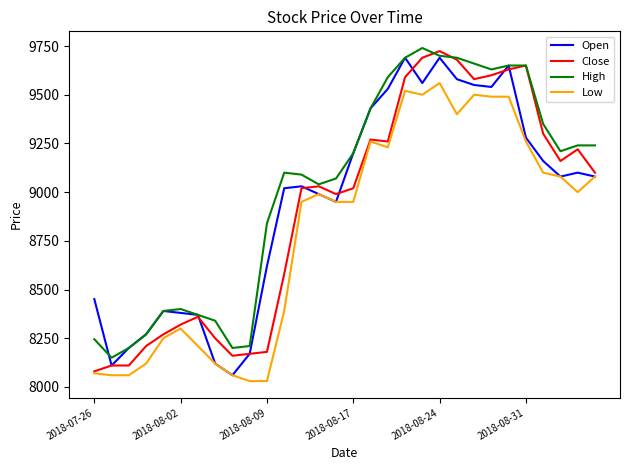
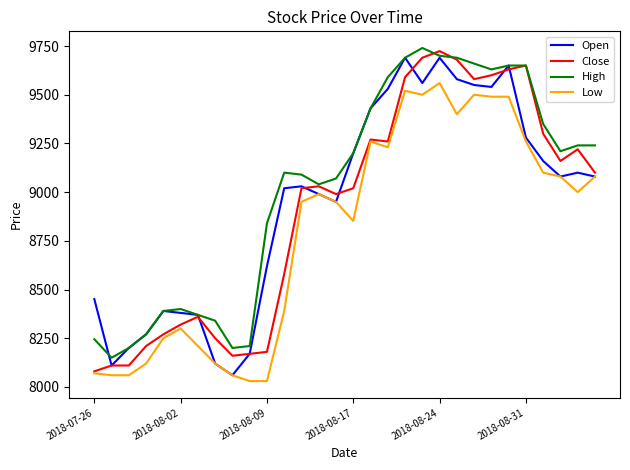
Low, 2018-08-17: 8950 -> 8850
